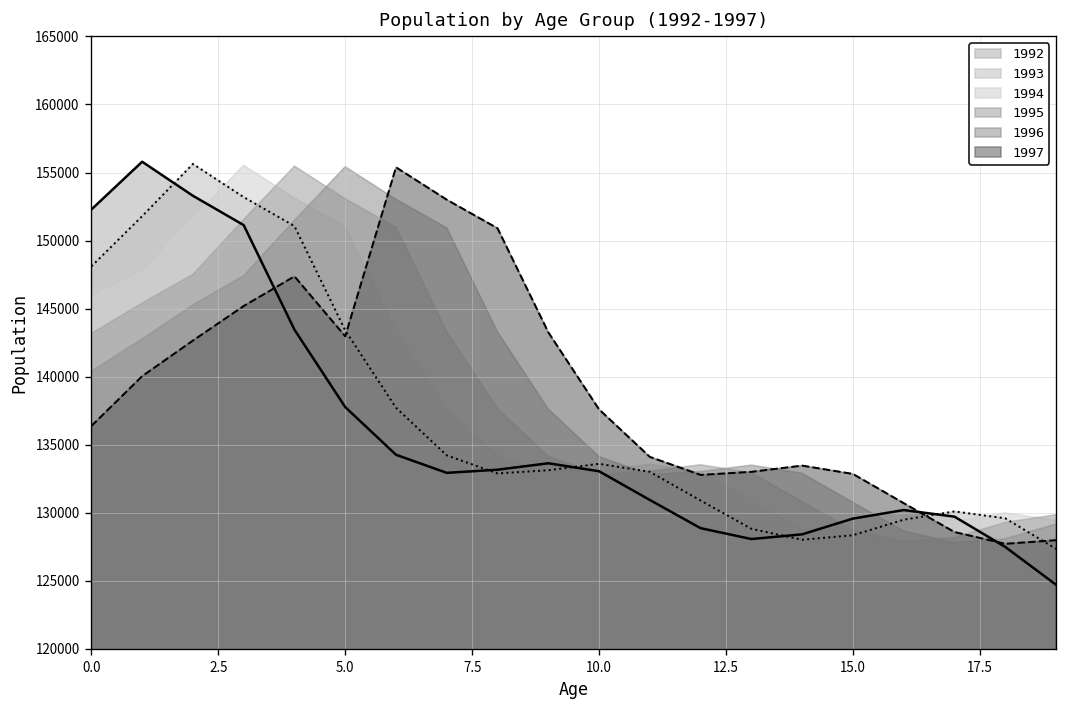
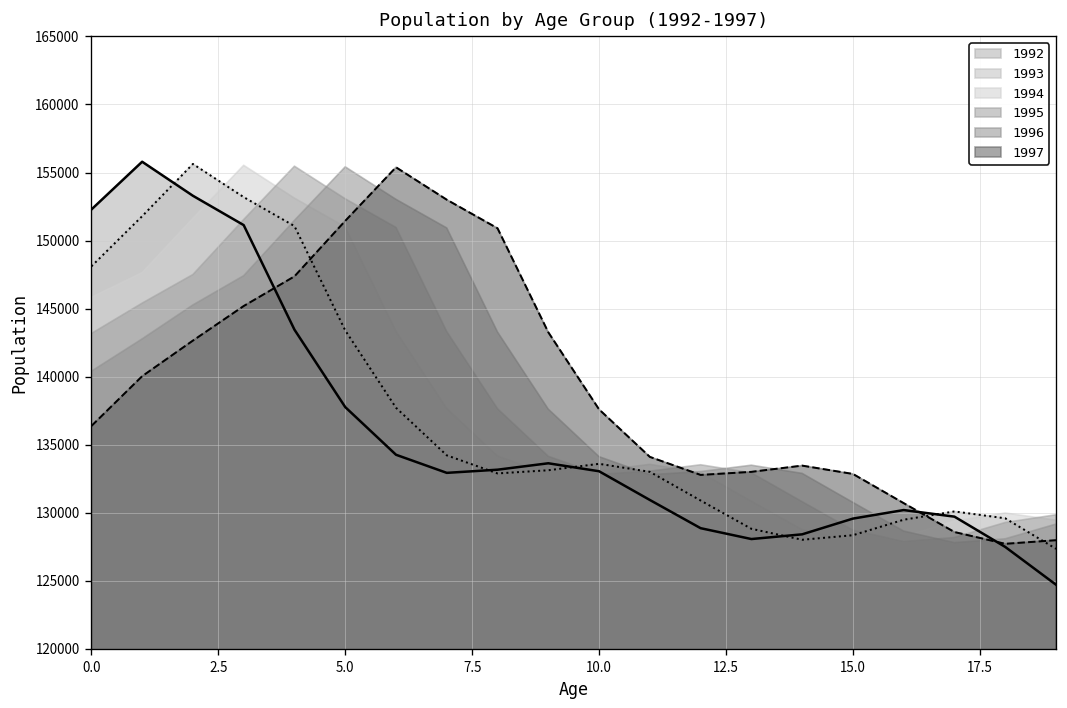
1997, 5.0: 143000 -> 151400
